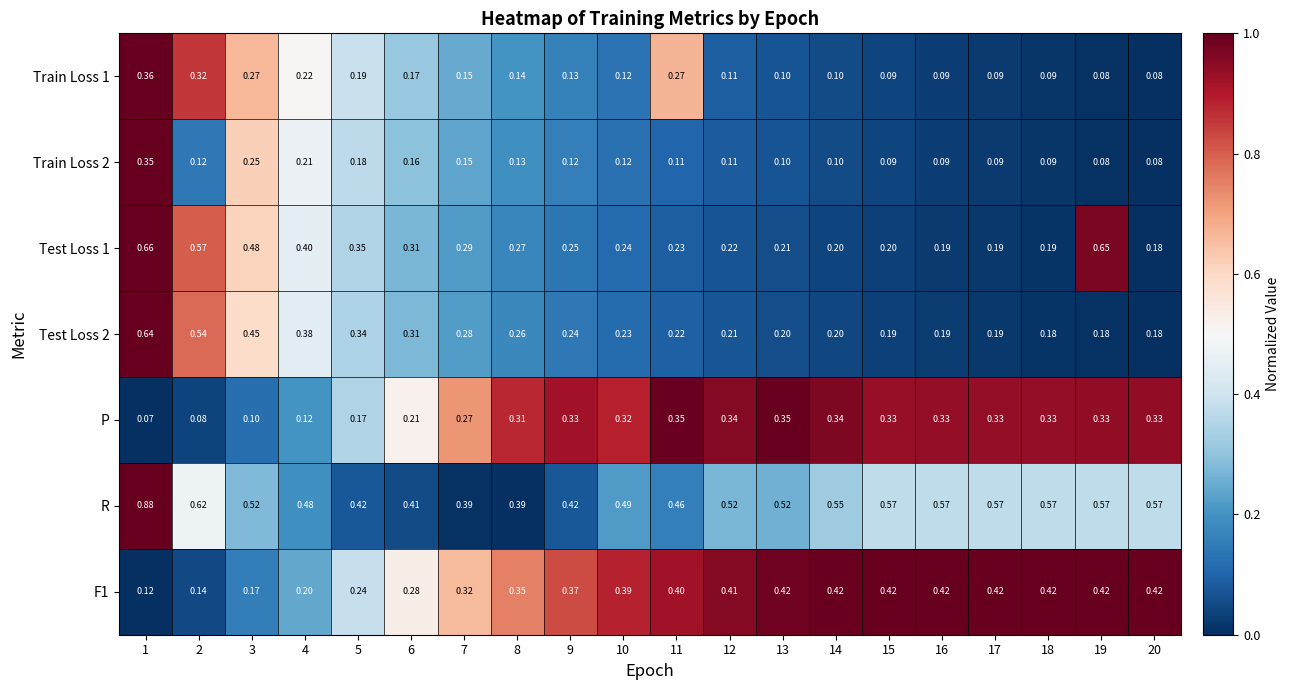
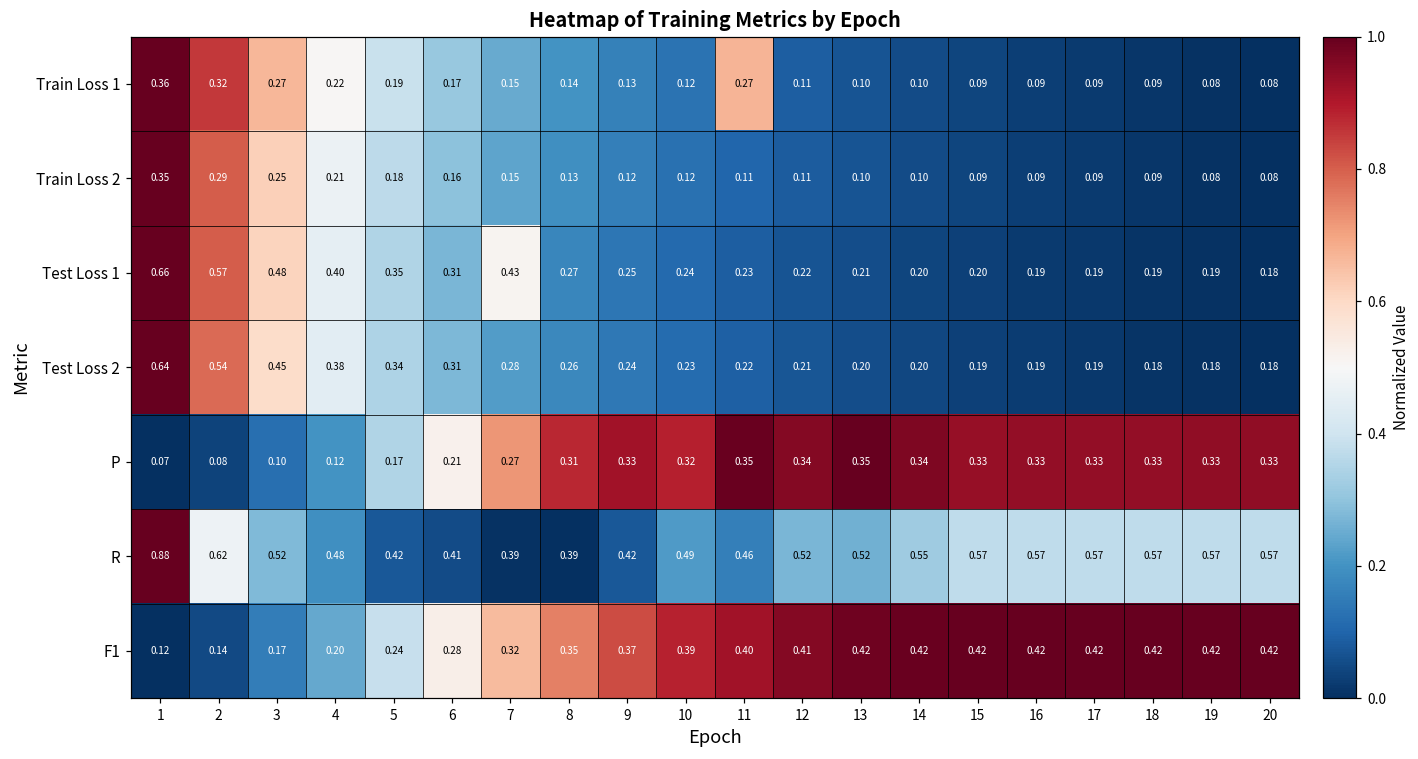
Train Loss 2, 2: 0.12 -> 0.29
Test Loss 1, 7: 0.29 -> 0.43
Test Loss 1, 19: 0.65 -> 0.19
